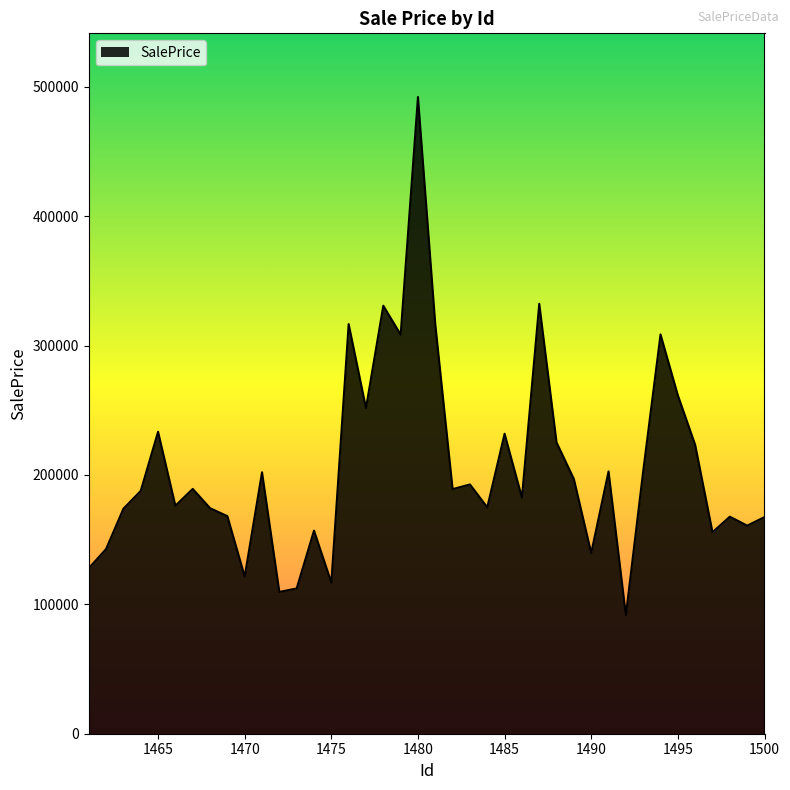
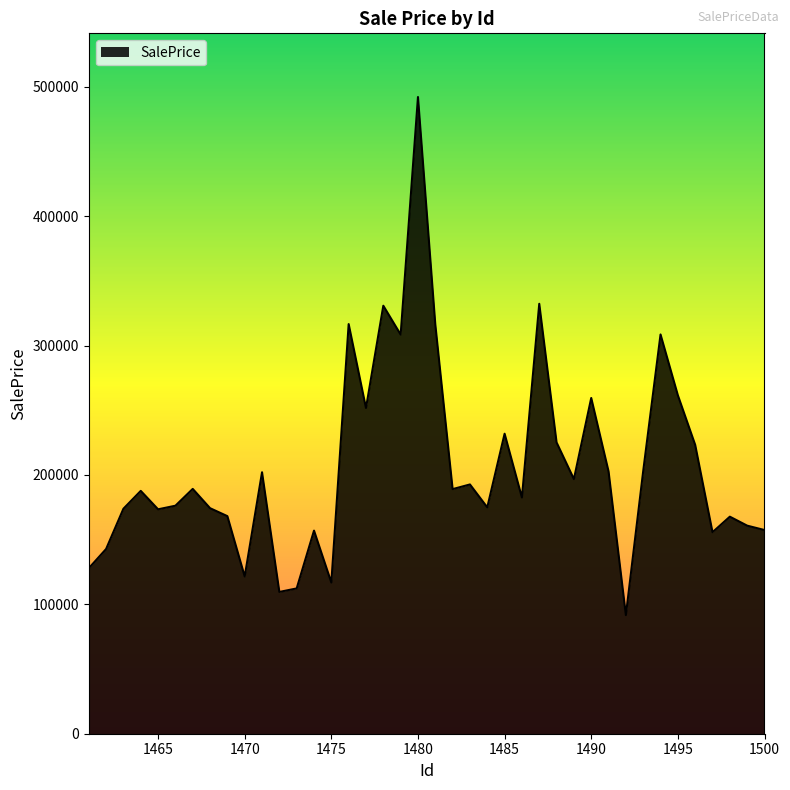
1465: 233000 -> 173000
1490: 140000 -> 260000
1500: 167000 -> 157000
